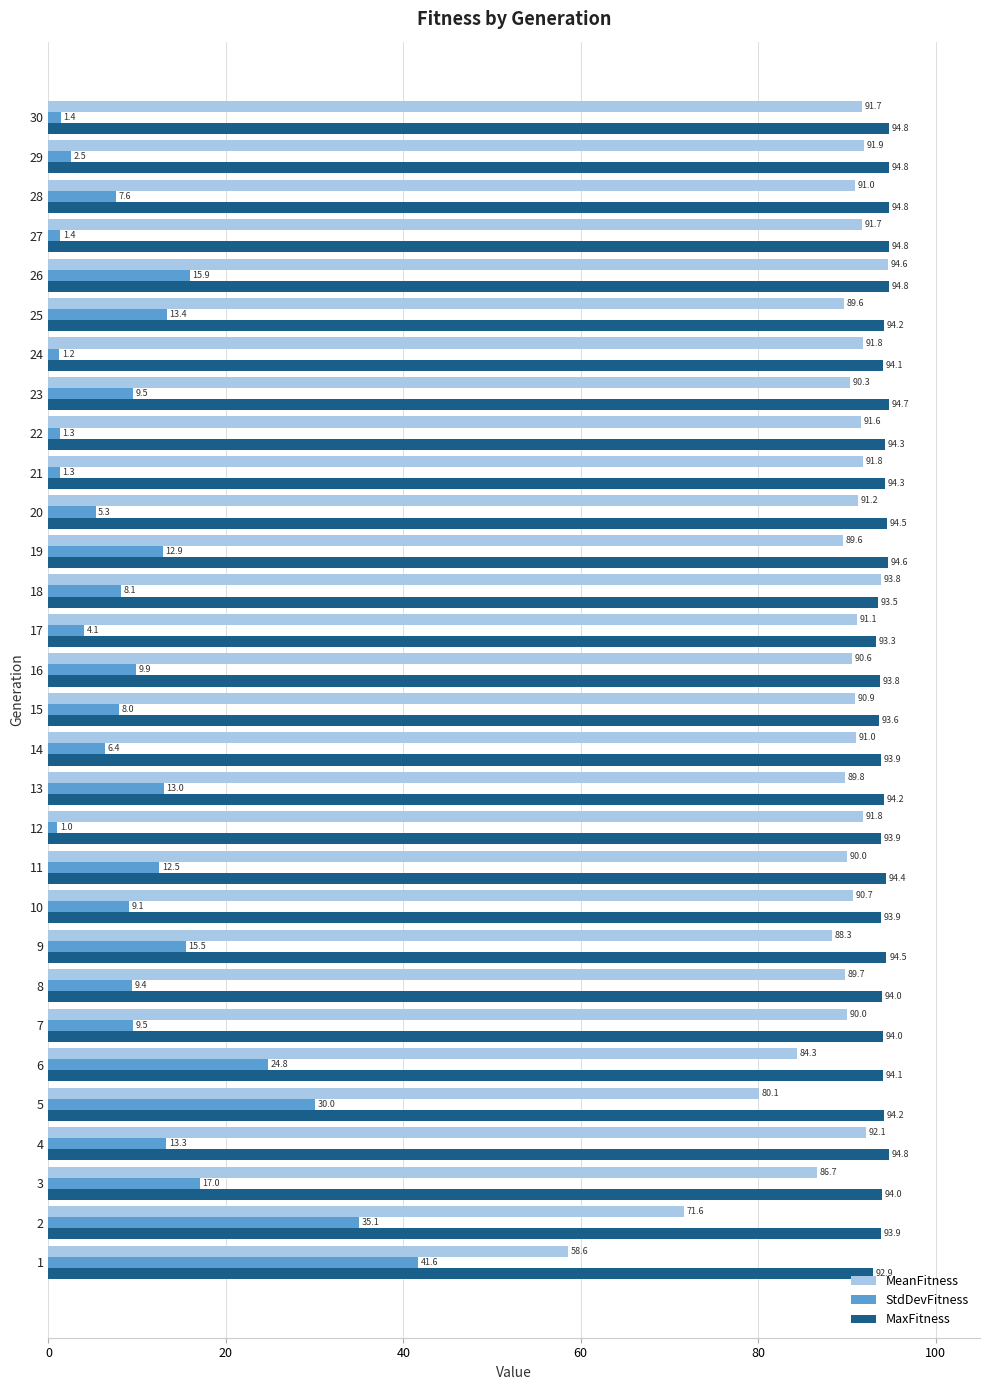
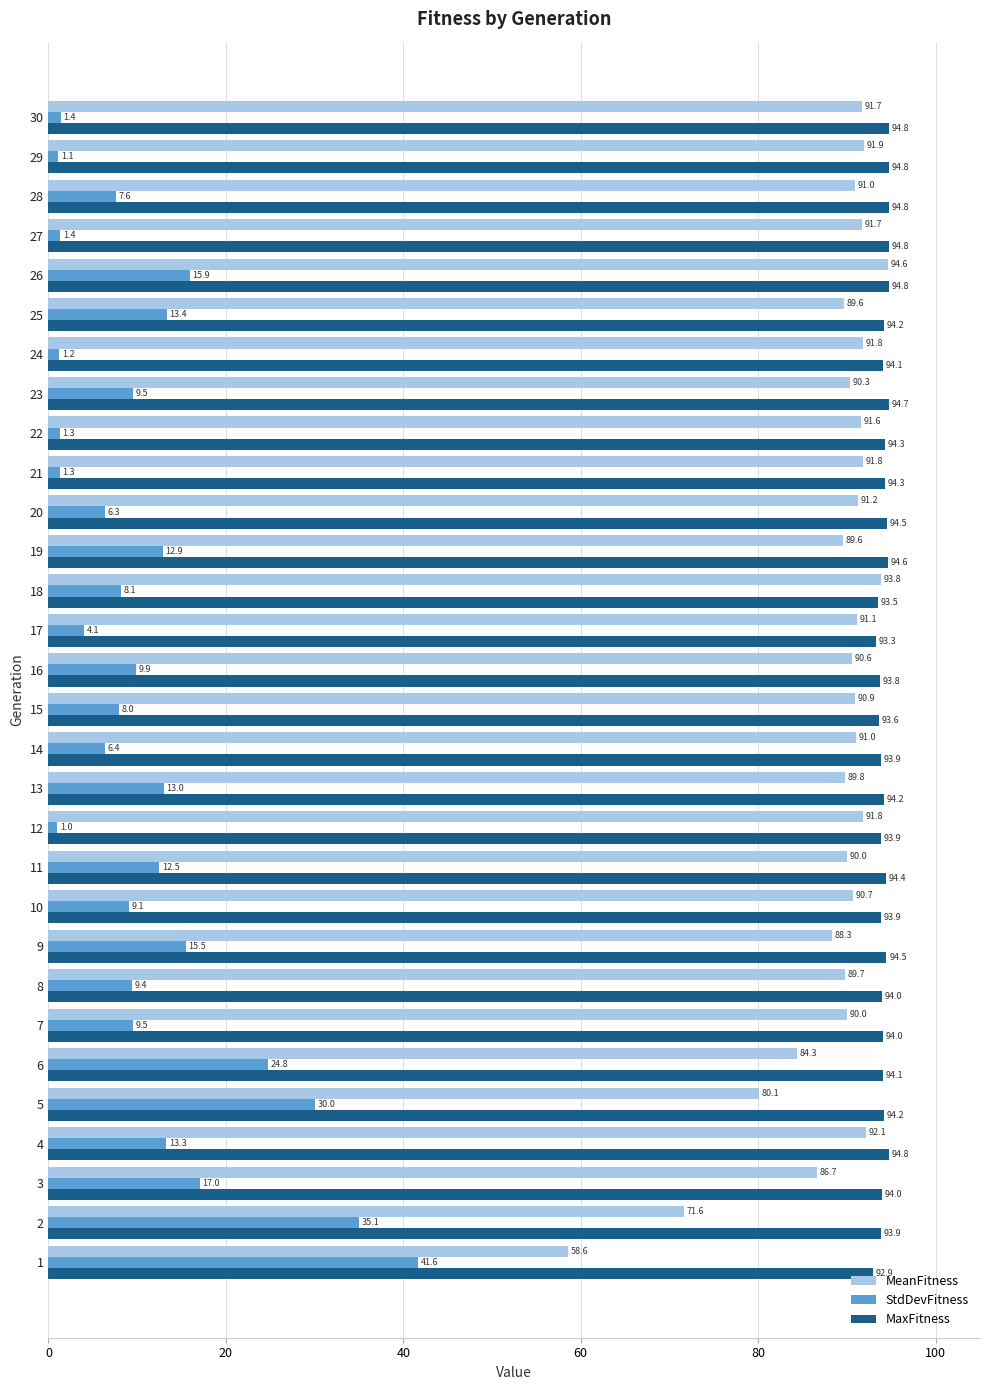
StdDevFitness, 29: 2.5 -> 1.1
StdDevFitness, 20: 5.3 -> 6.3
